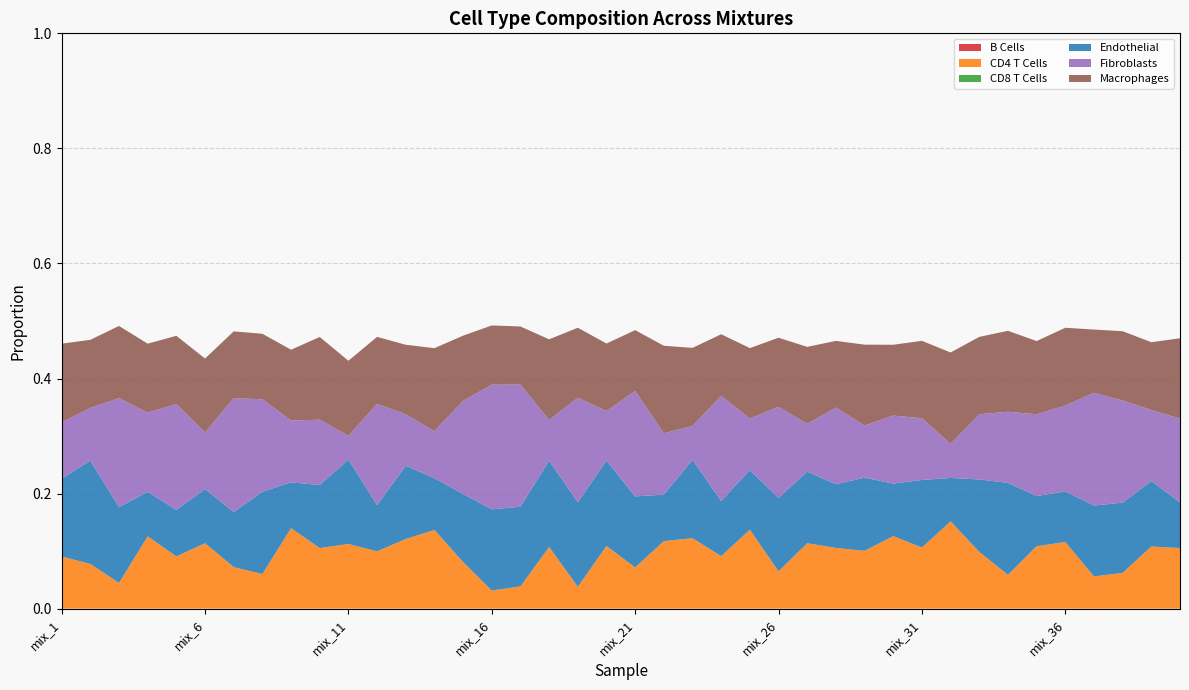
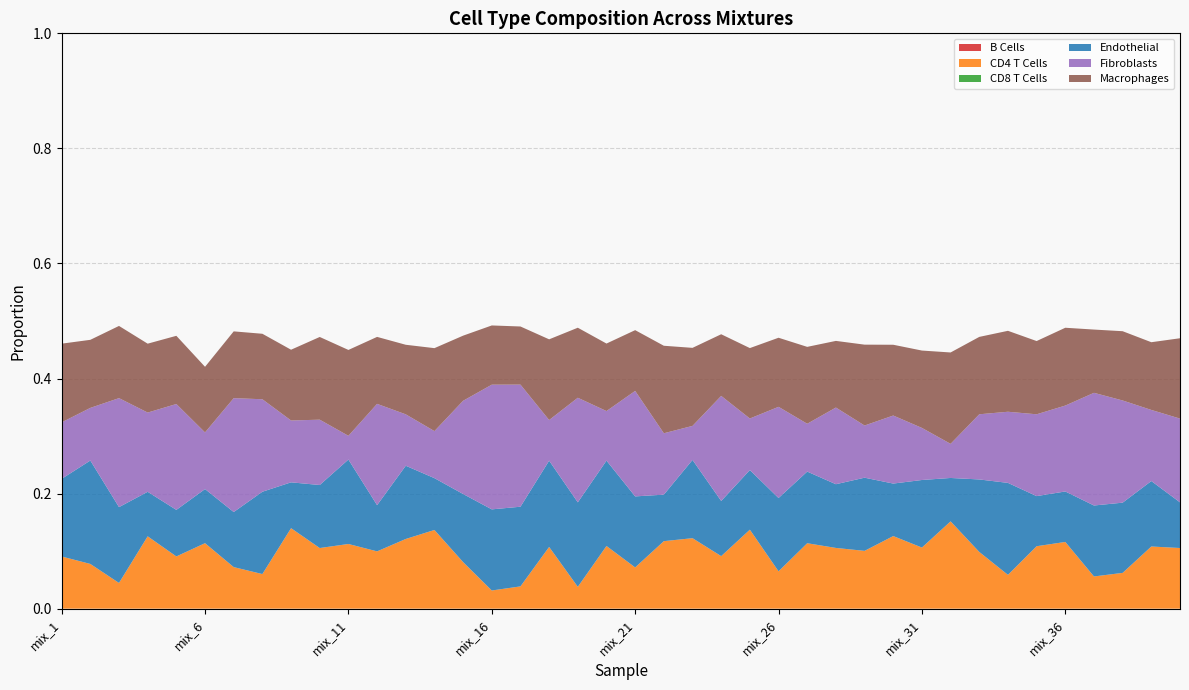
Macrophages, mix_6: 0.13 -> 0.11
Macrophages, mix_11: 0.13 -> 0.15
Fibroblasts, mix_31: 0.11 -> 0.09
